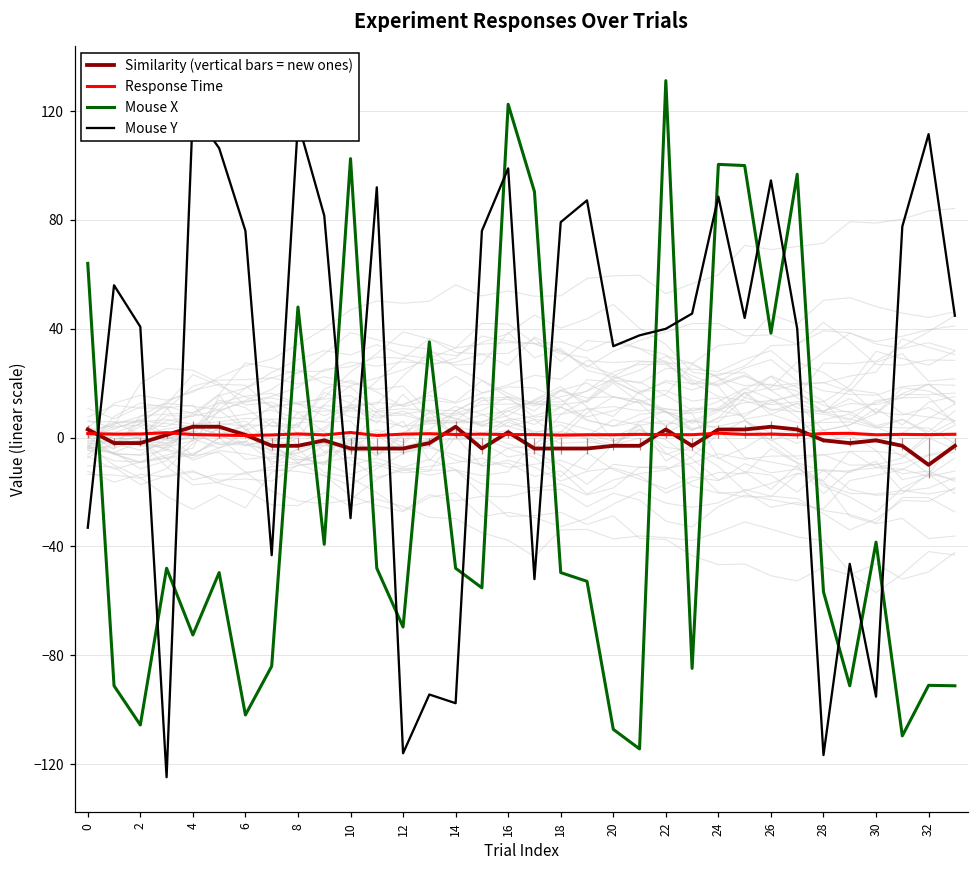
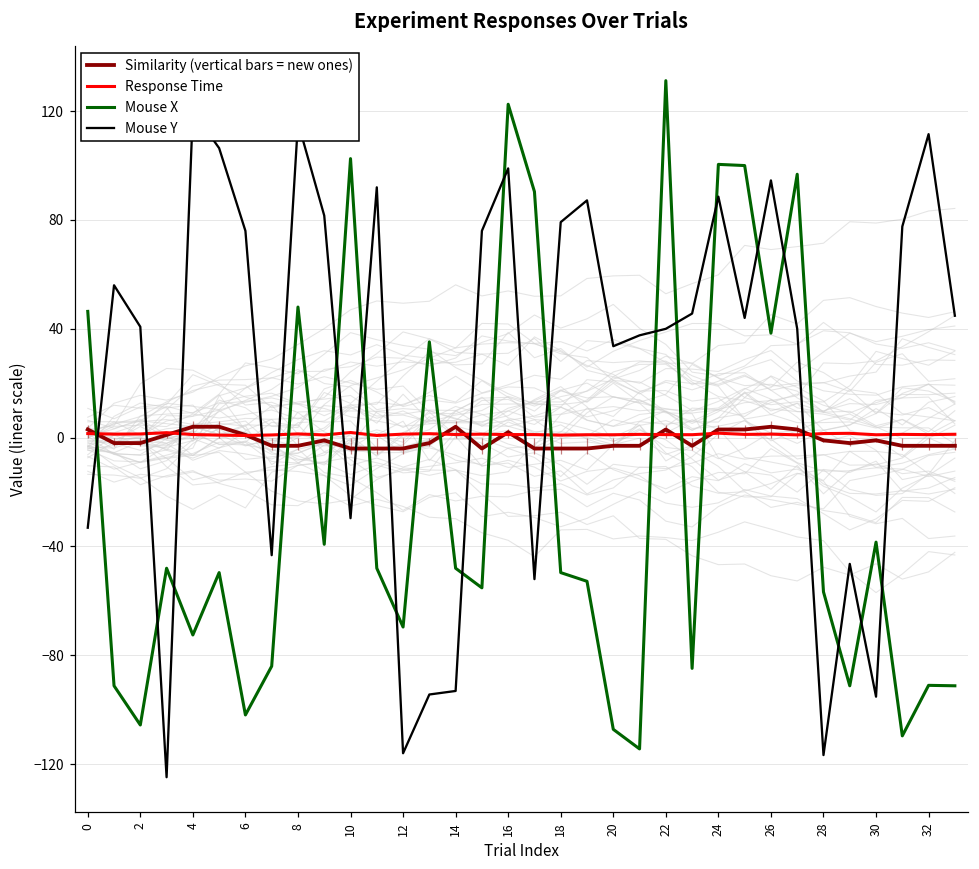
Mouse X, 0: 64 -> 46
Mouse Y, 14: -98 -> -93
Similarity (vertical bars = new ones), 32: -10 -> -3
